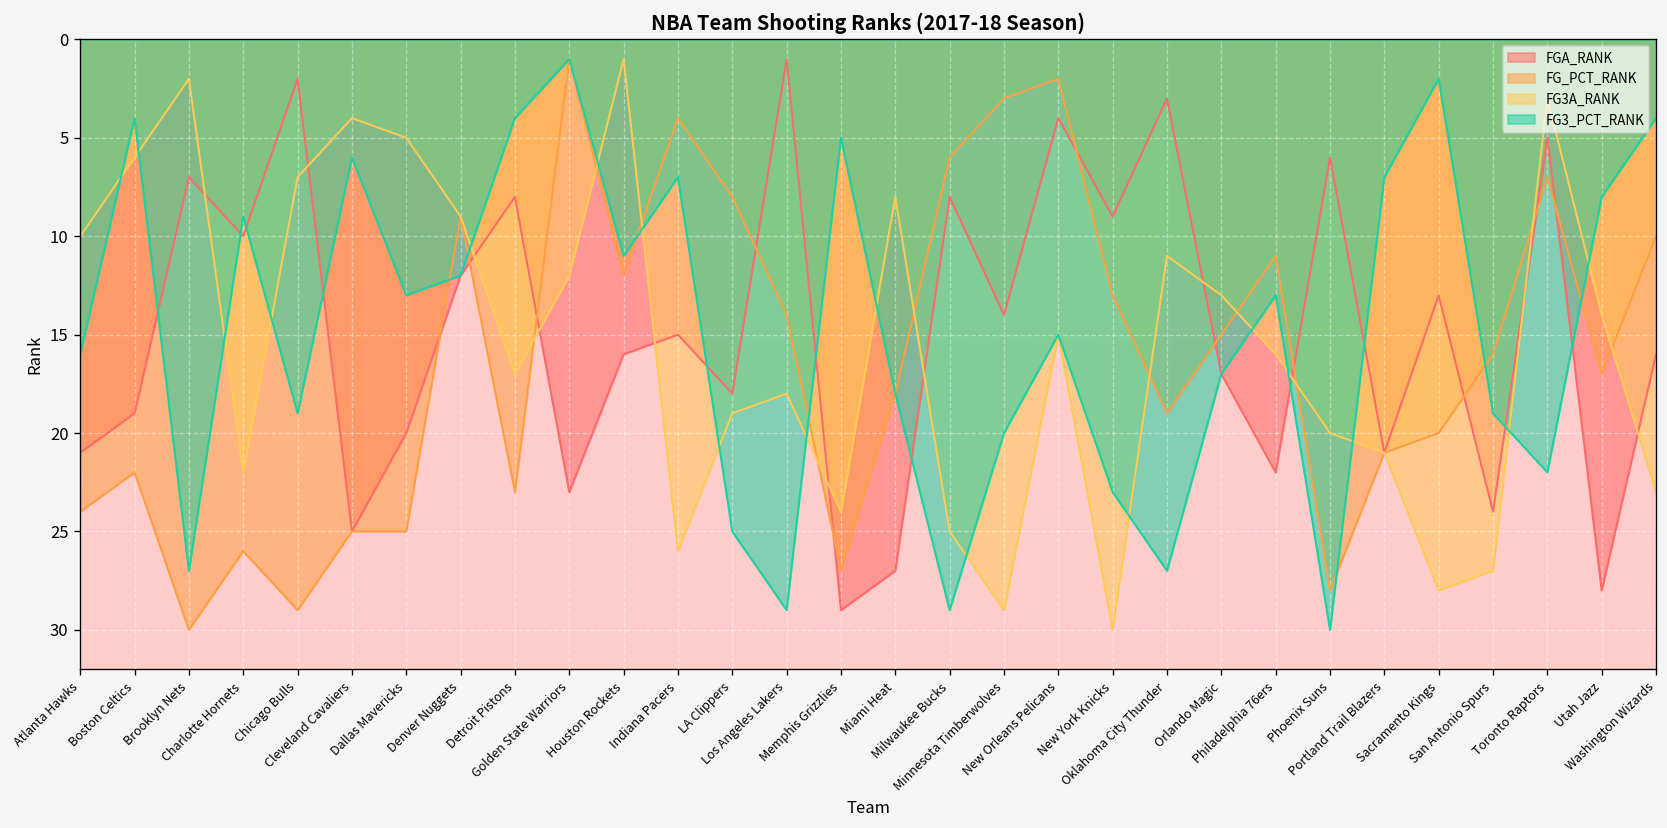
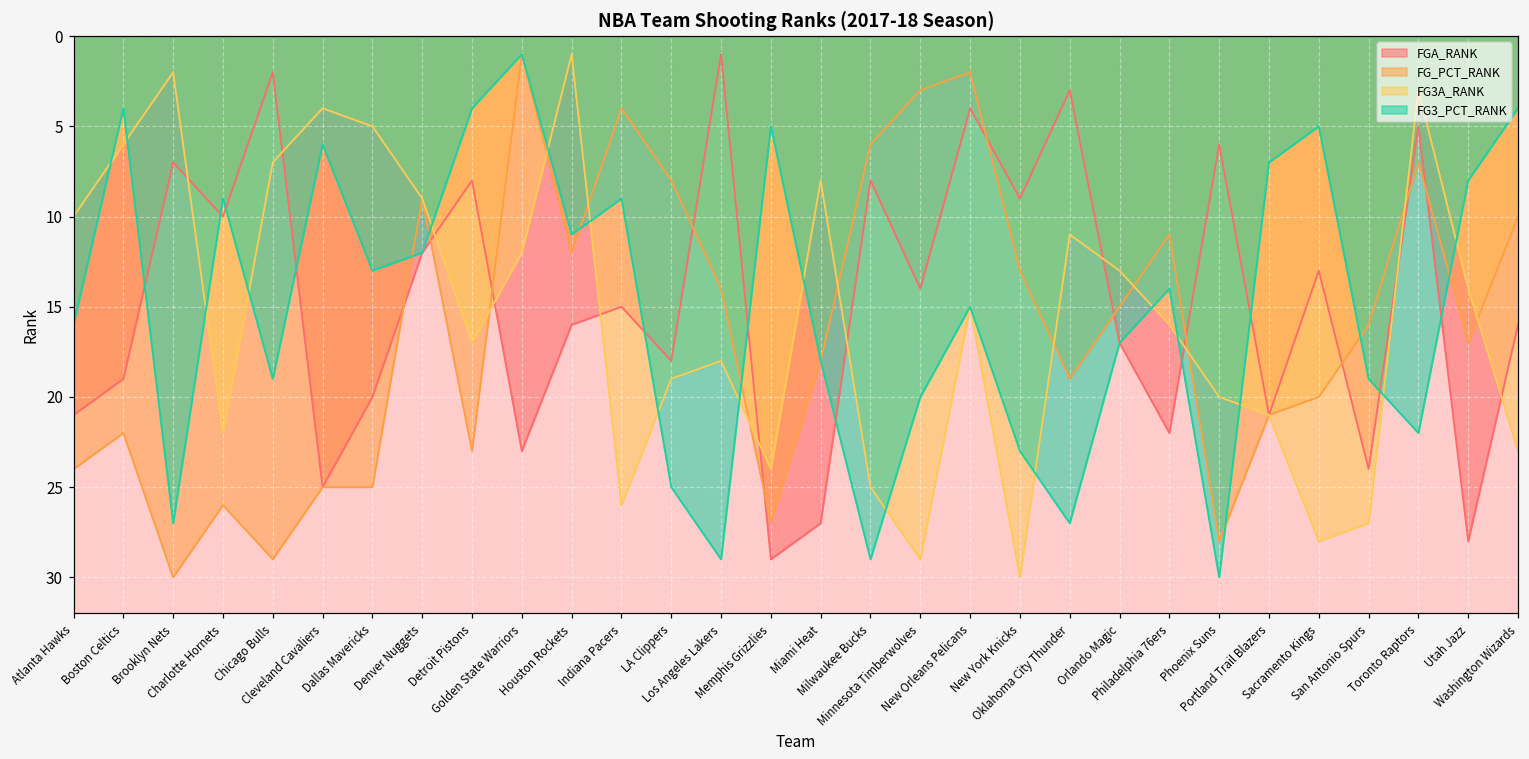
FG3_PCT_RANK, Indiana Pacers: 7 -> 9
FG3_PCT_RANK, Philadelphia 76ers: 13 -> 14
FG3_PCT_RANK, Sacramento Kings: 2 -> 5
